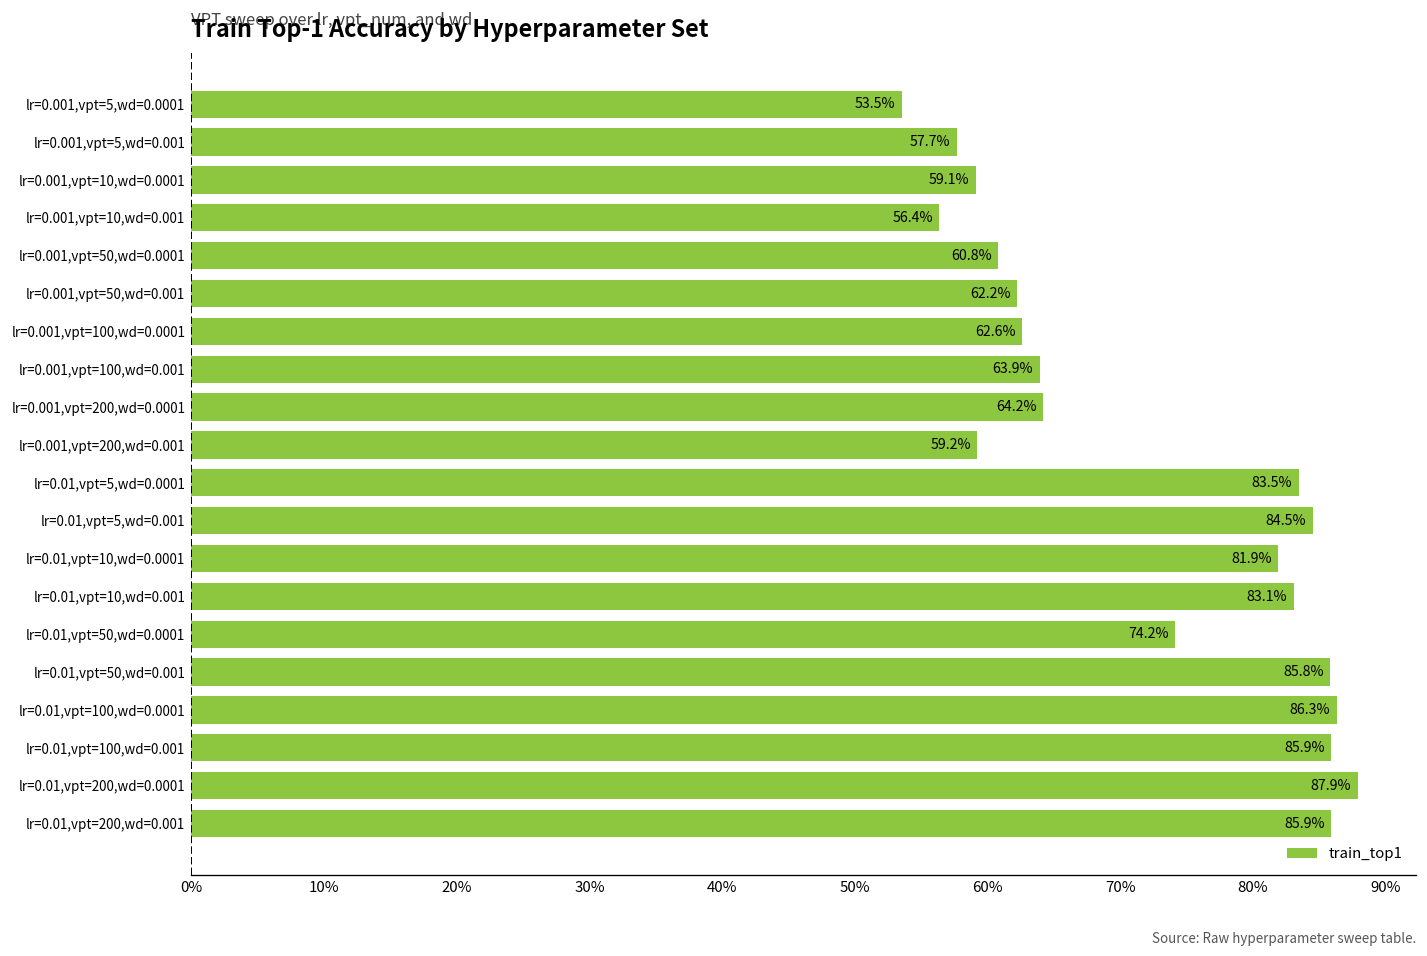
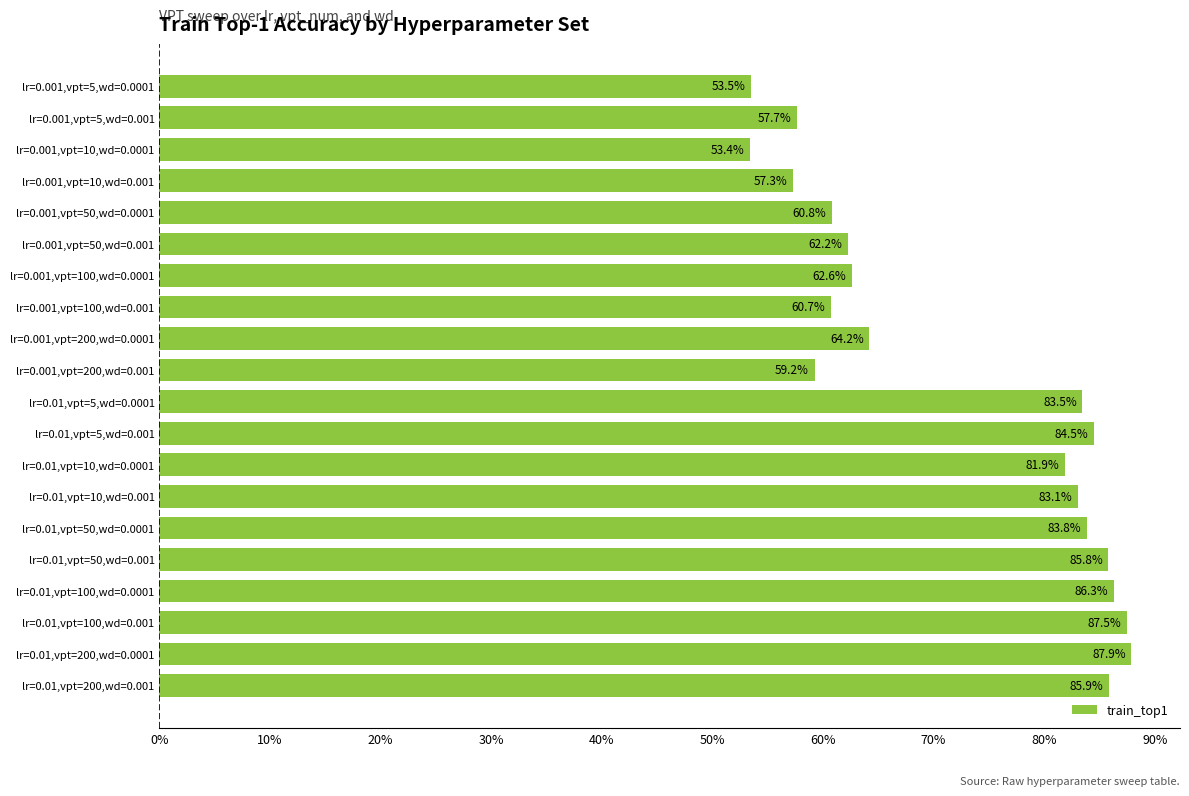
lr=0.001,vpt=10,wd=0.0001: 59.1% -> 53.4%
lr=0.001,vpt=10,wd=0.001: 56.4% -> 57.3%
lr=0.001,vpt=100,wd=0.001: 63.9% -> 60.7%
lr=0.01,vpt=50,wd=0.0001: 74.2% -> 83.8%
lr=0.01,vpt=100,wd=0.001: 85.9% -> 87.5%
